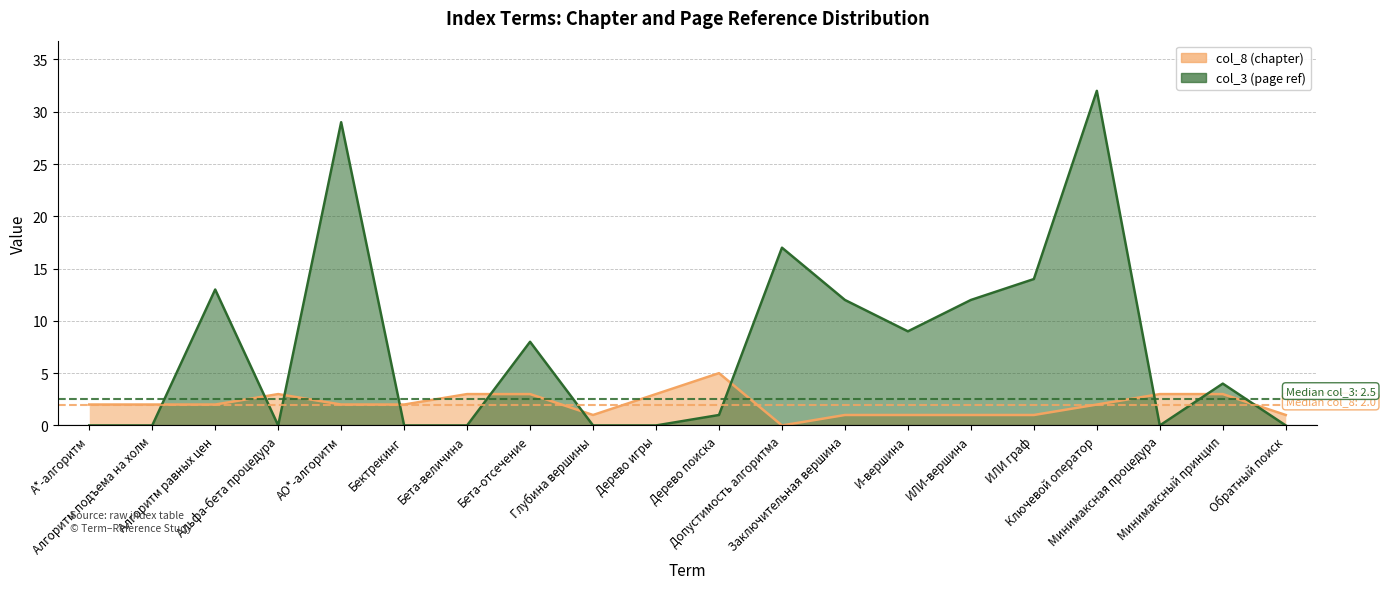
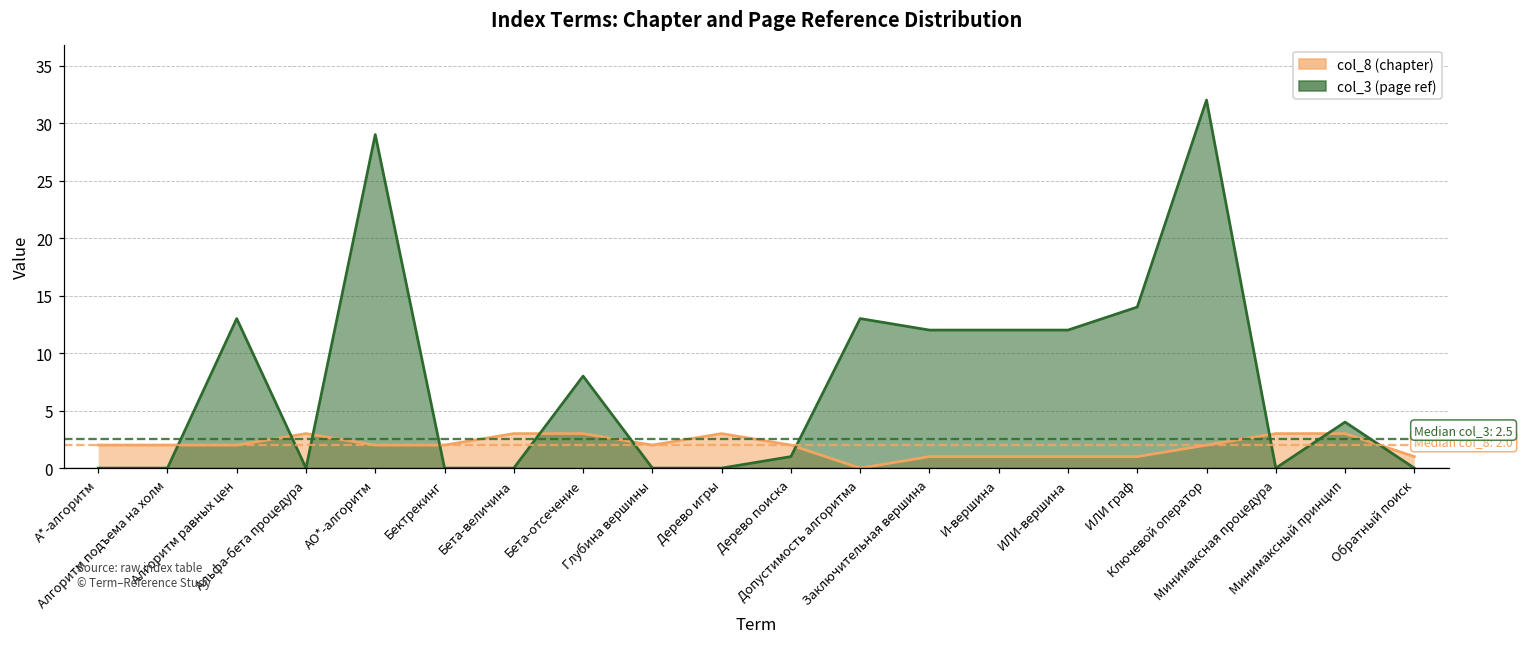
col_8 (chapter), Глубина вершины: 1 -> 2
col_8 (chapter), Дерево поиска: 5 -> 2
col_3 (page ref), Допустимость алгоритма: 17 -> 13
col_3 (page ref), И-вершина: 9 -> 12
